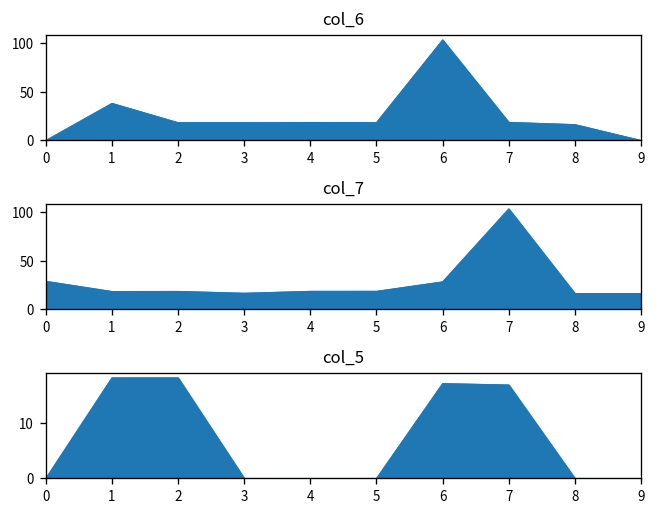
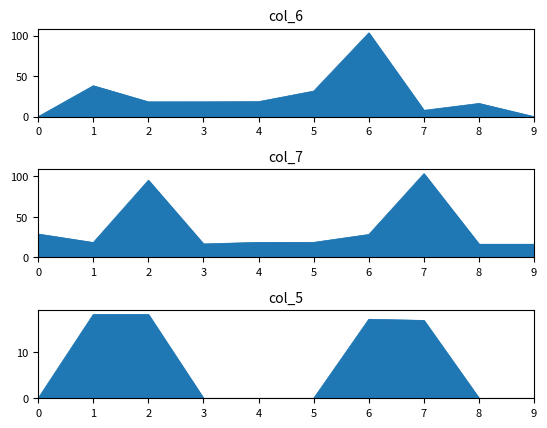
col_6, 5: 20 -> 30
col_6, 7: 20 -> 10
col_7, 2: 20 -> 100
